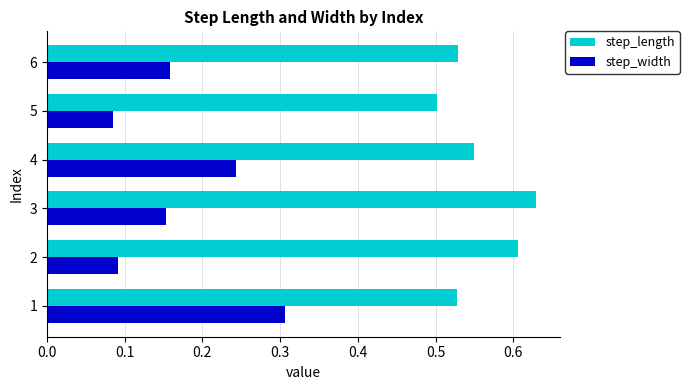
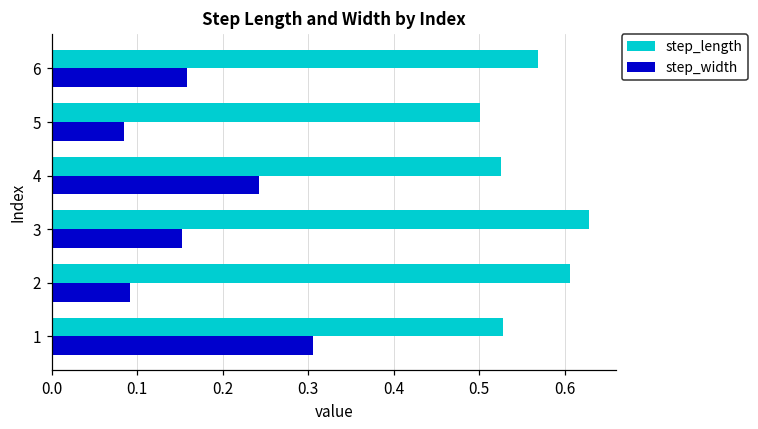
step_length, 6: 0.53 -> 0.57
step_length, 4: 0.55 -> 0.53
